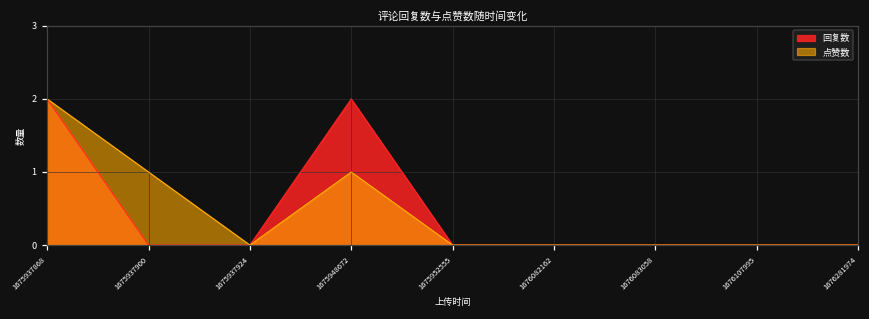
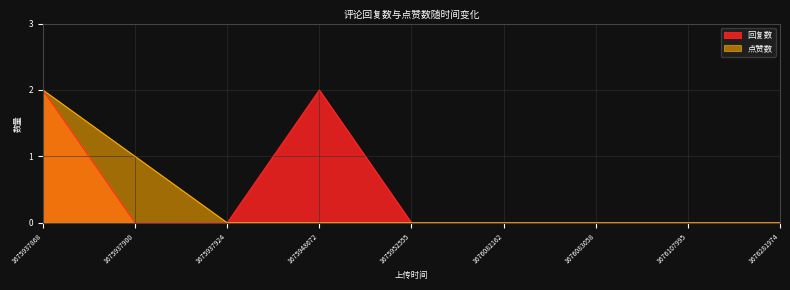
点赞数, 1675948672: 1 -> 0
